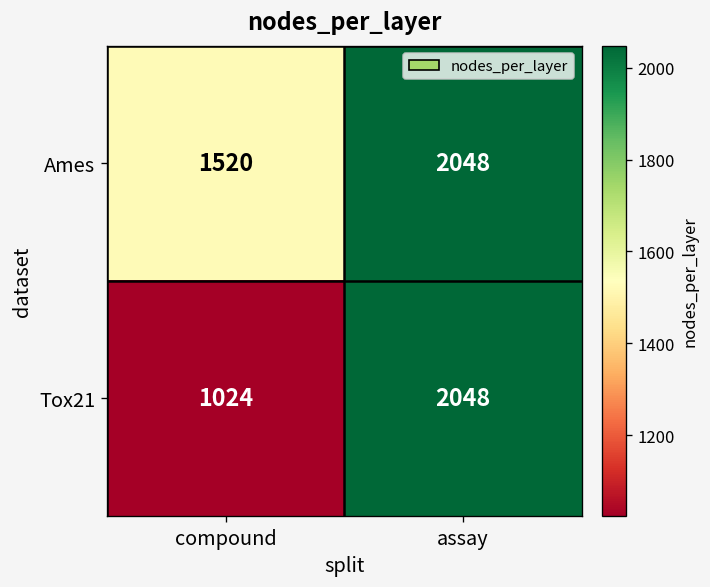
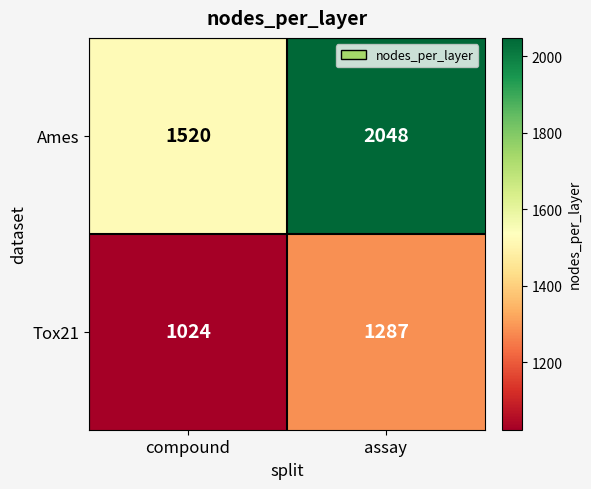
Tox21, assay: 2048 -> 1287
